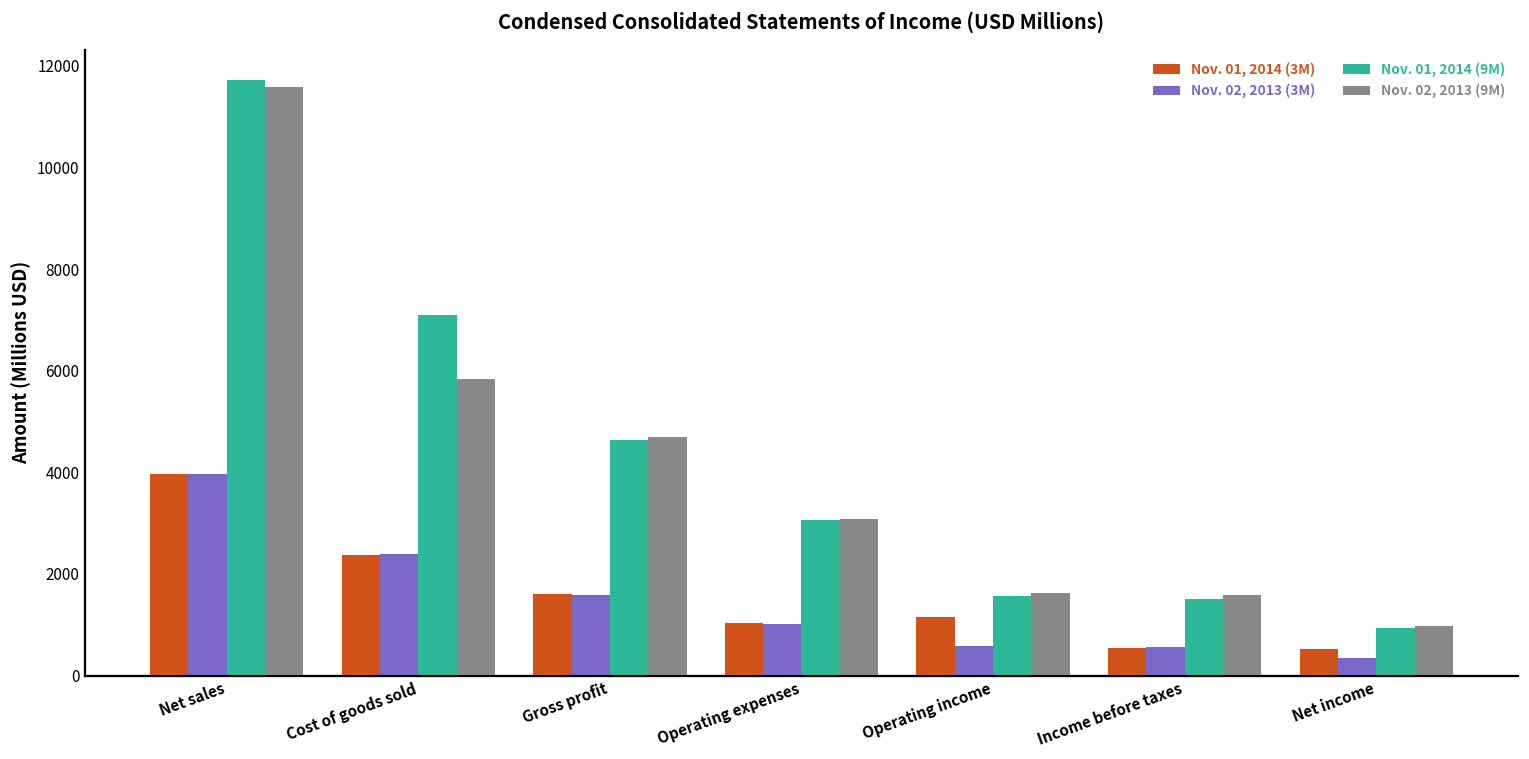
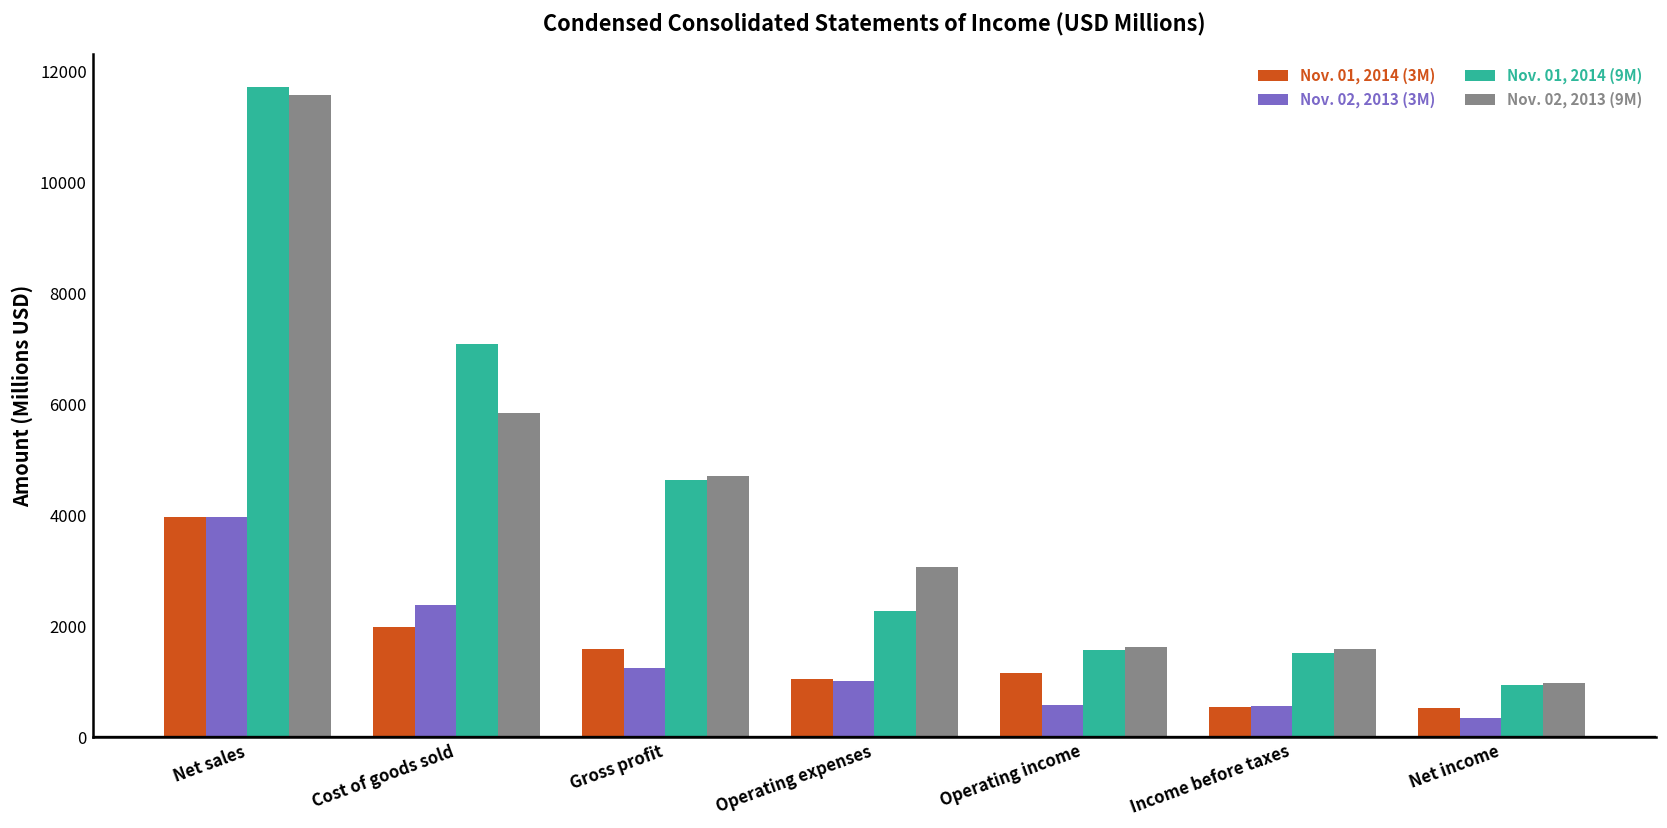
Nov. 01, 2014 (3M), Cost of goods sold: 2400 -> 2000
Nov. 02, 2013 (3M), Gross profit: 1600 -> 1200
Nov. 01, 2014 (9M), Operating expenses: 3100 -> 2300
